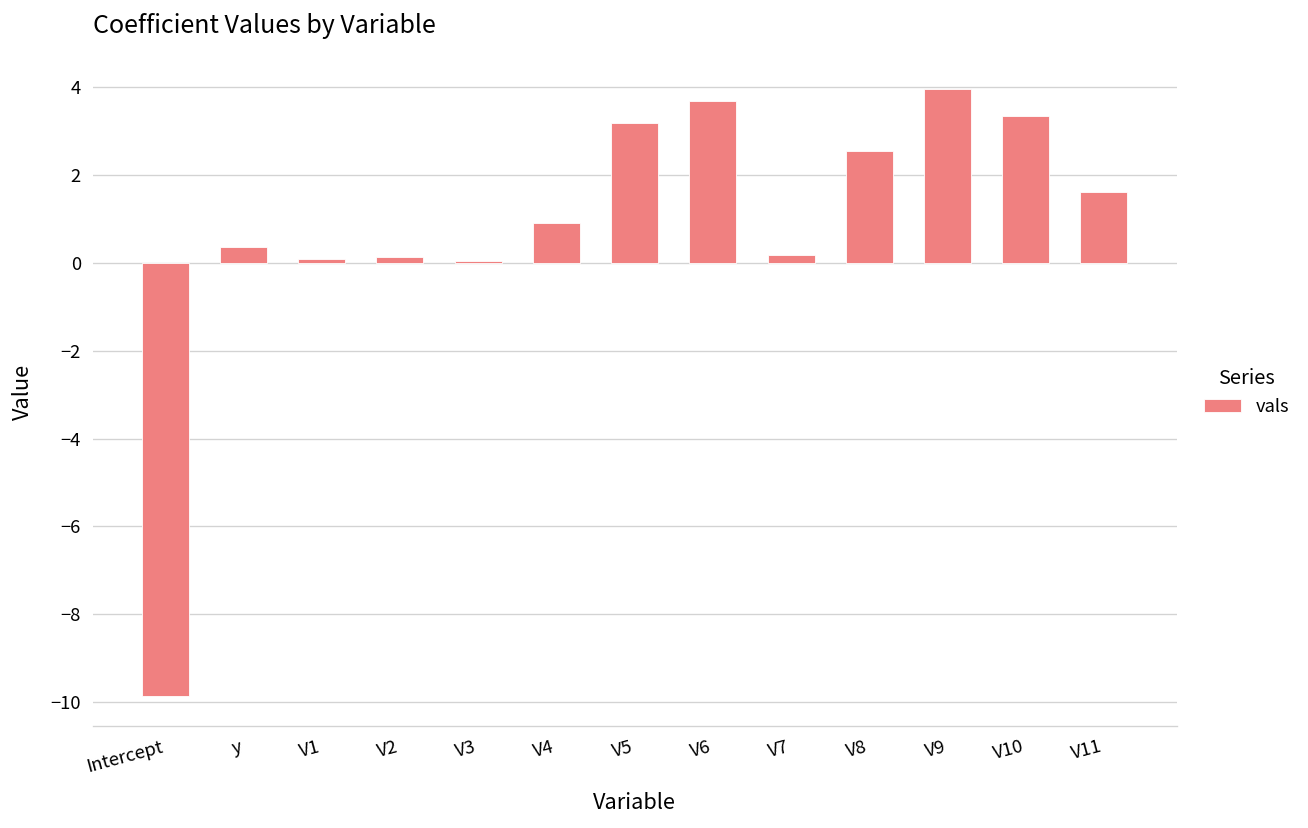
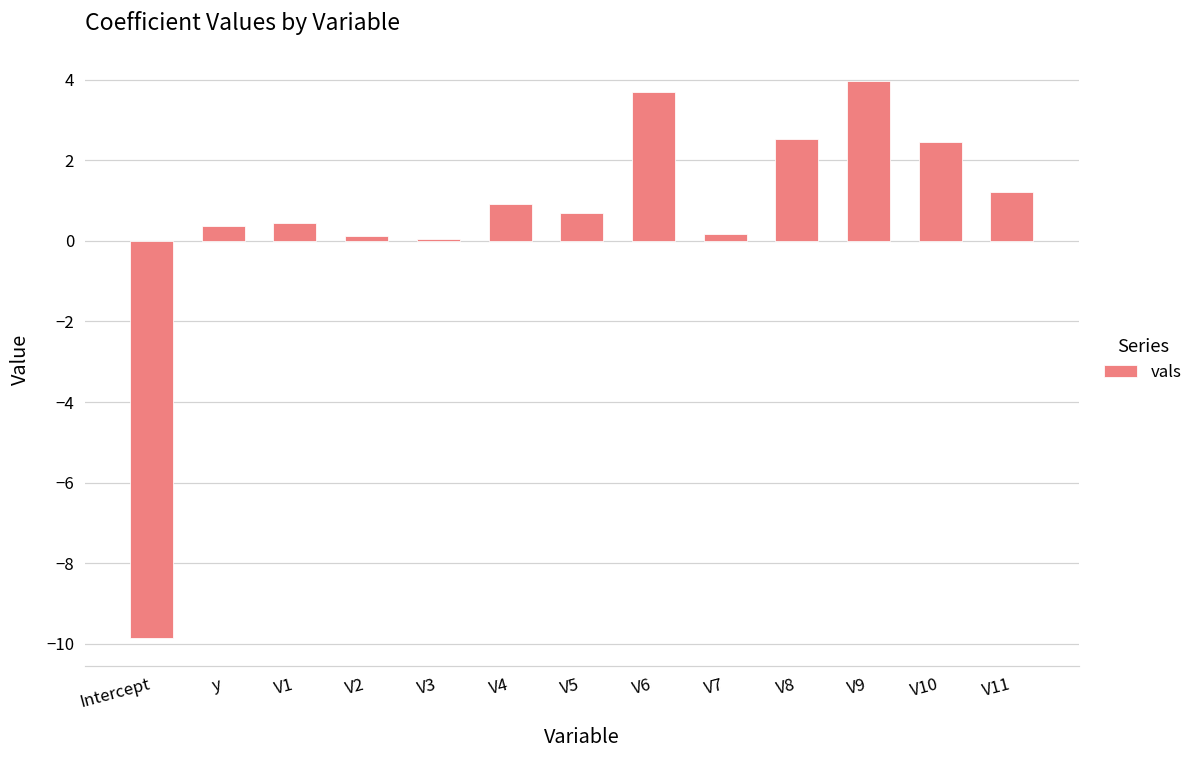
V1: 0.1 -> 0.5
V5: 3.2 -> 0.7
V10: 3.3 -> 2.5
V11: 1.6 -> 1.2
